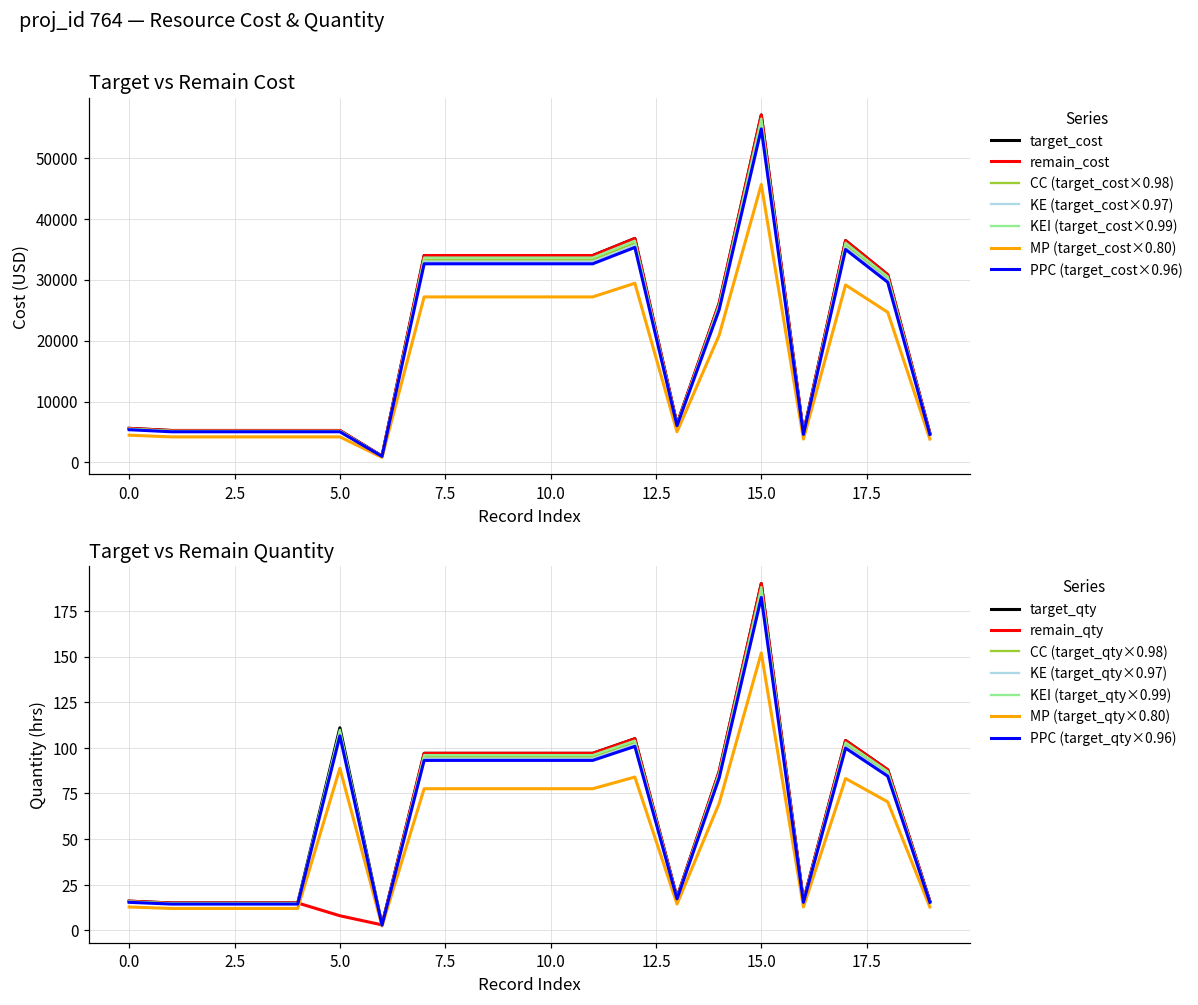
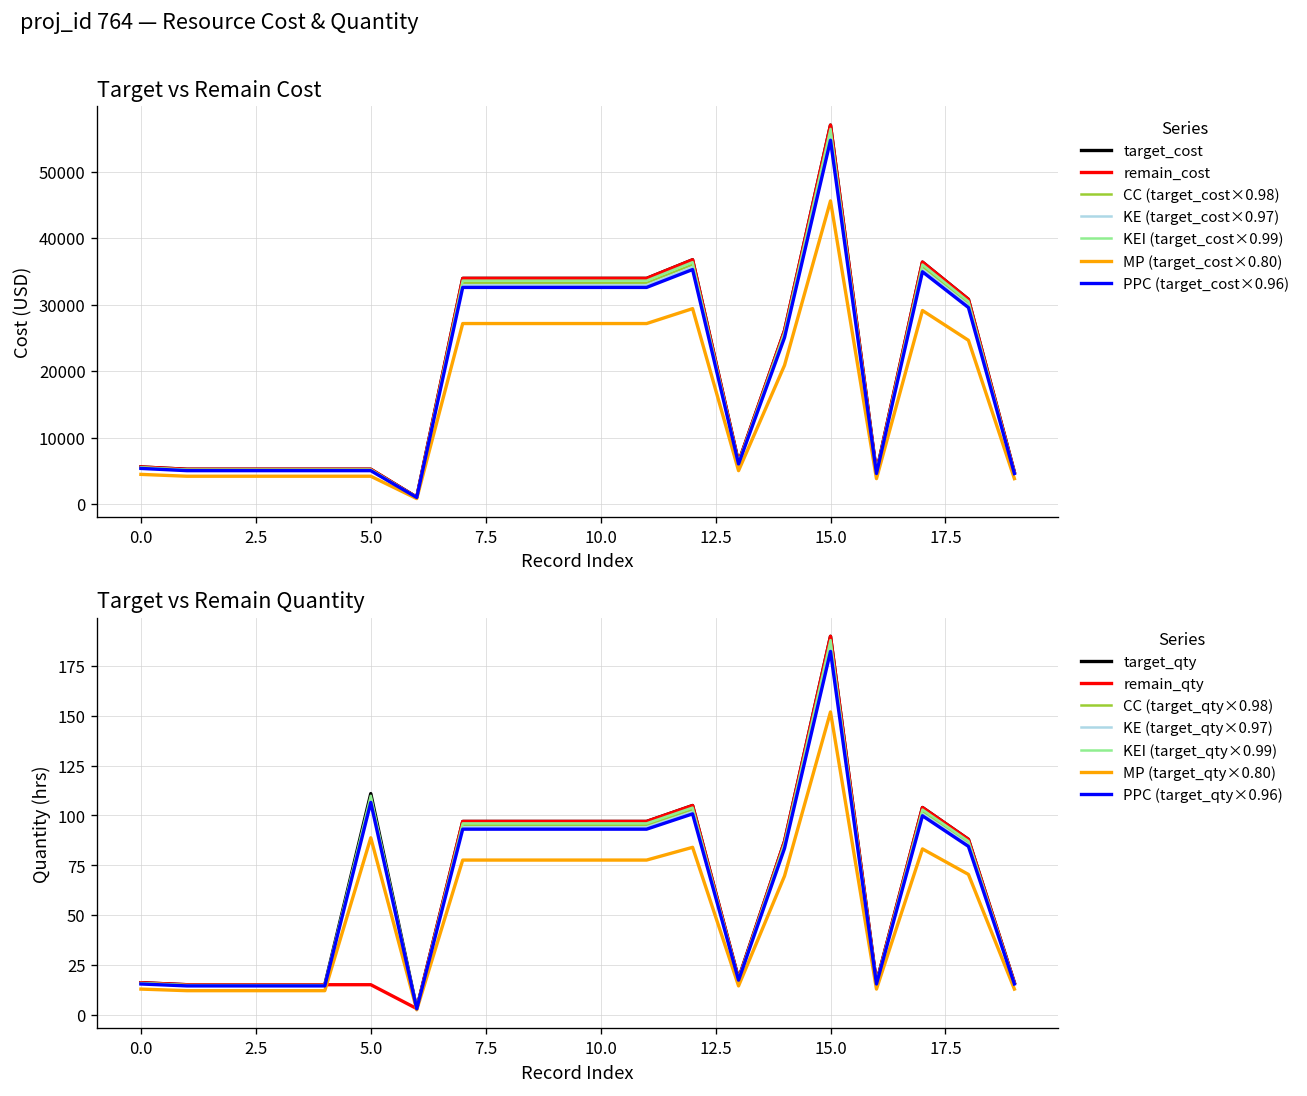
Target vs Remain Quantity, remain_qty, 5.0: 8 -> 15
